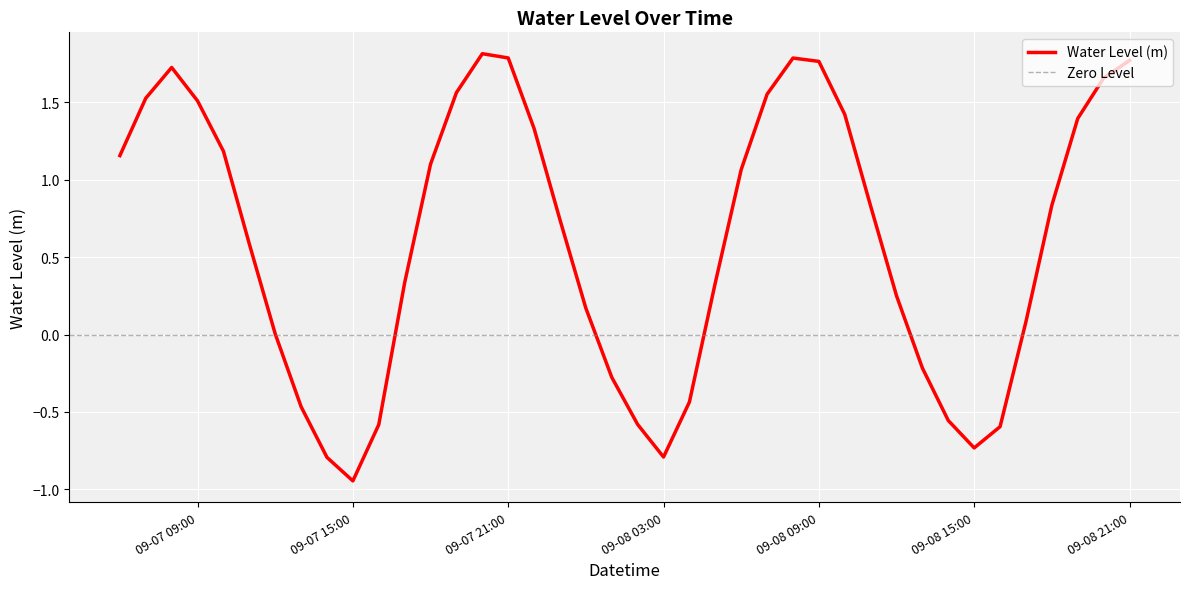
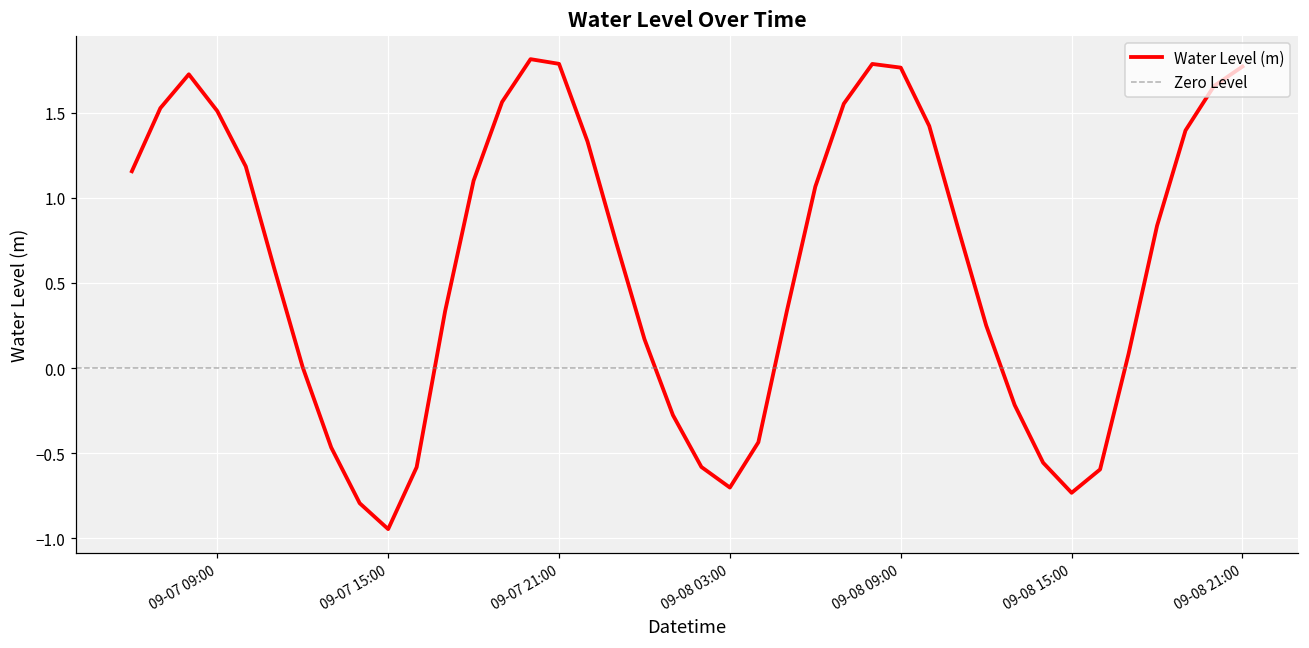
09-08 03:00: -0.79 -> -0.70
